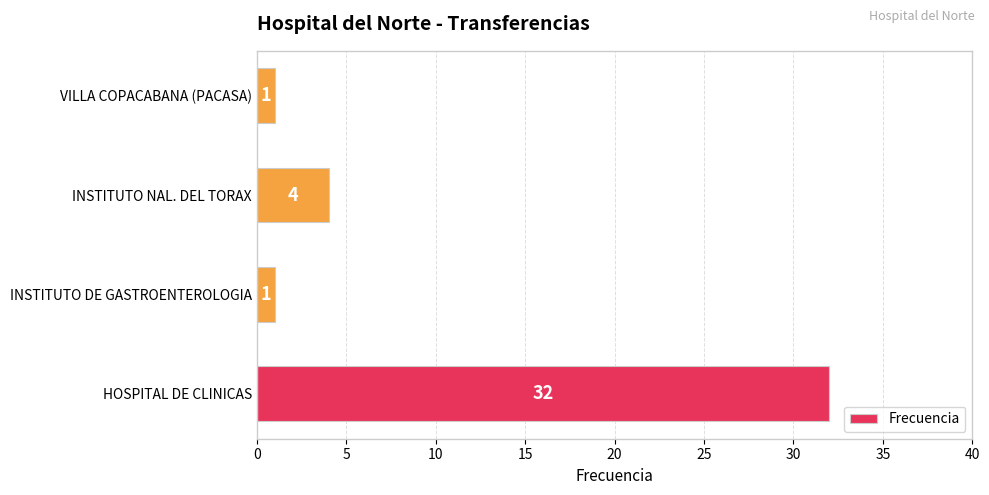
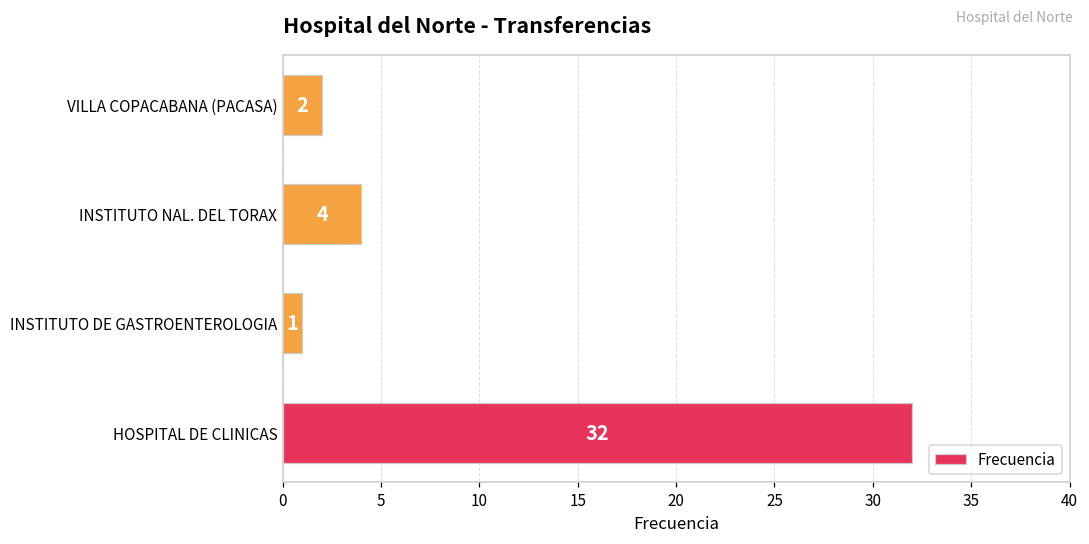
VILLA COPACABANA (PACASA): 1 -> 2
